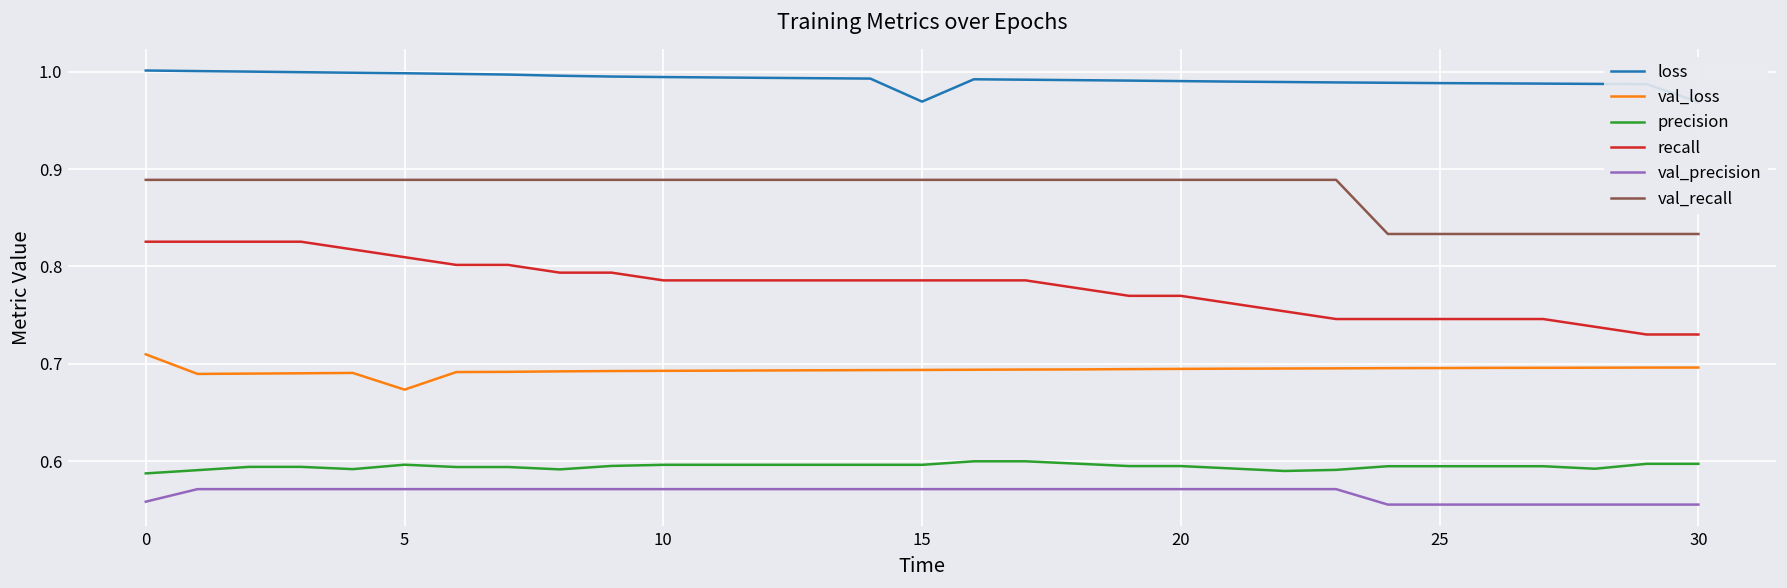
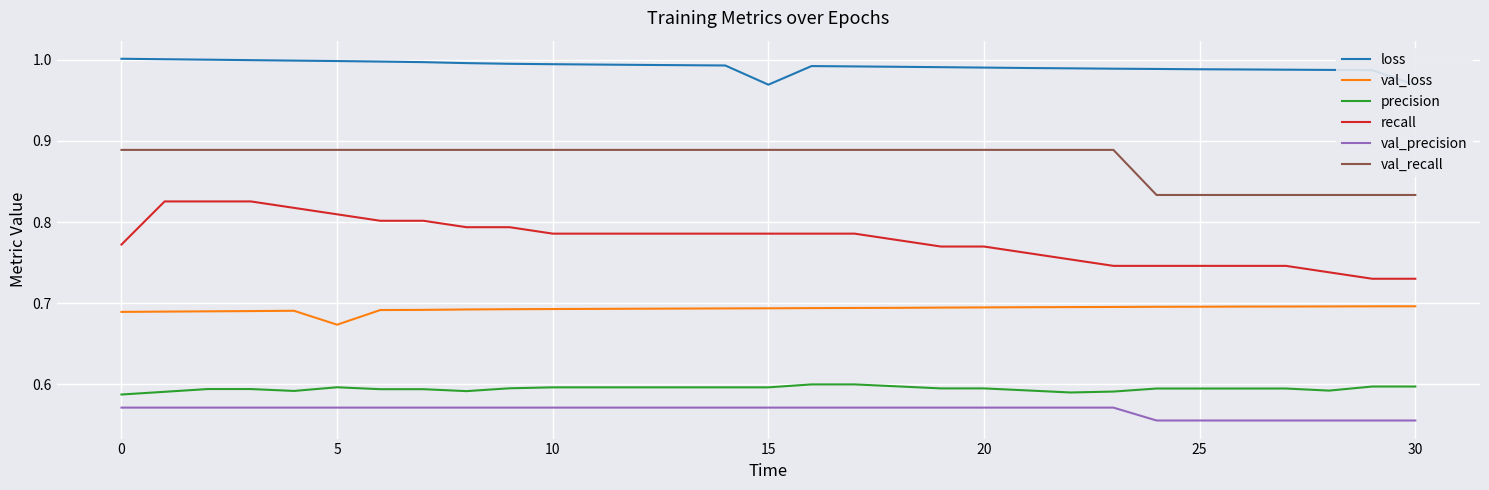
val_loss, 0: 0.71 -> 0.69
recall, 0: 0.83 -> 0.77
val_precision, 0: 0.56 -> 0.57
